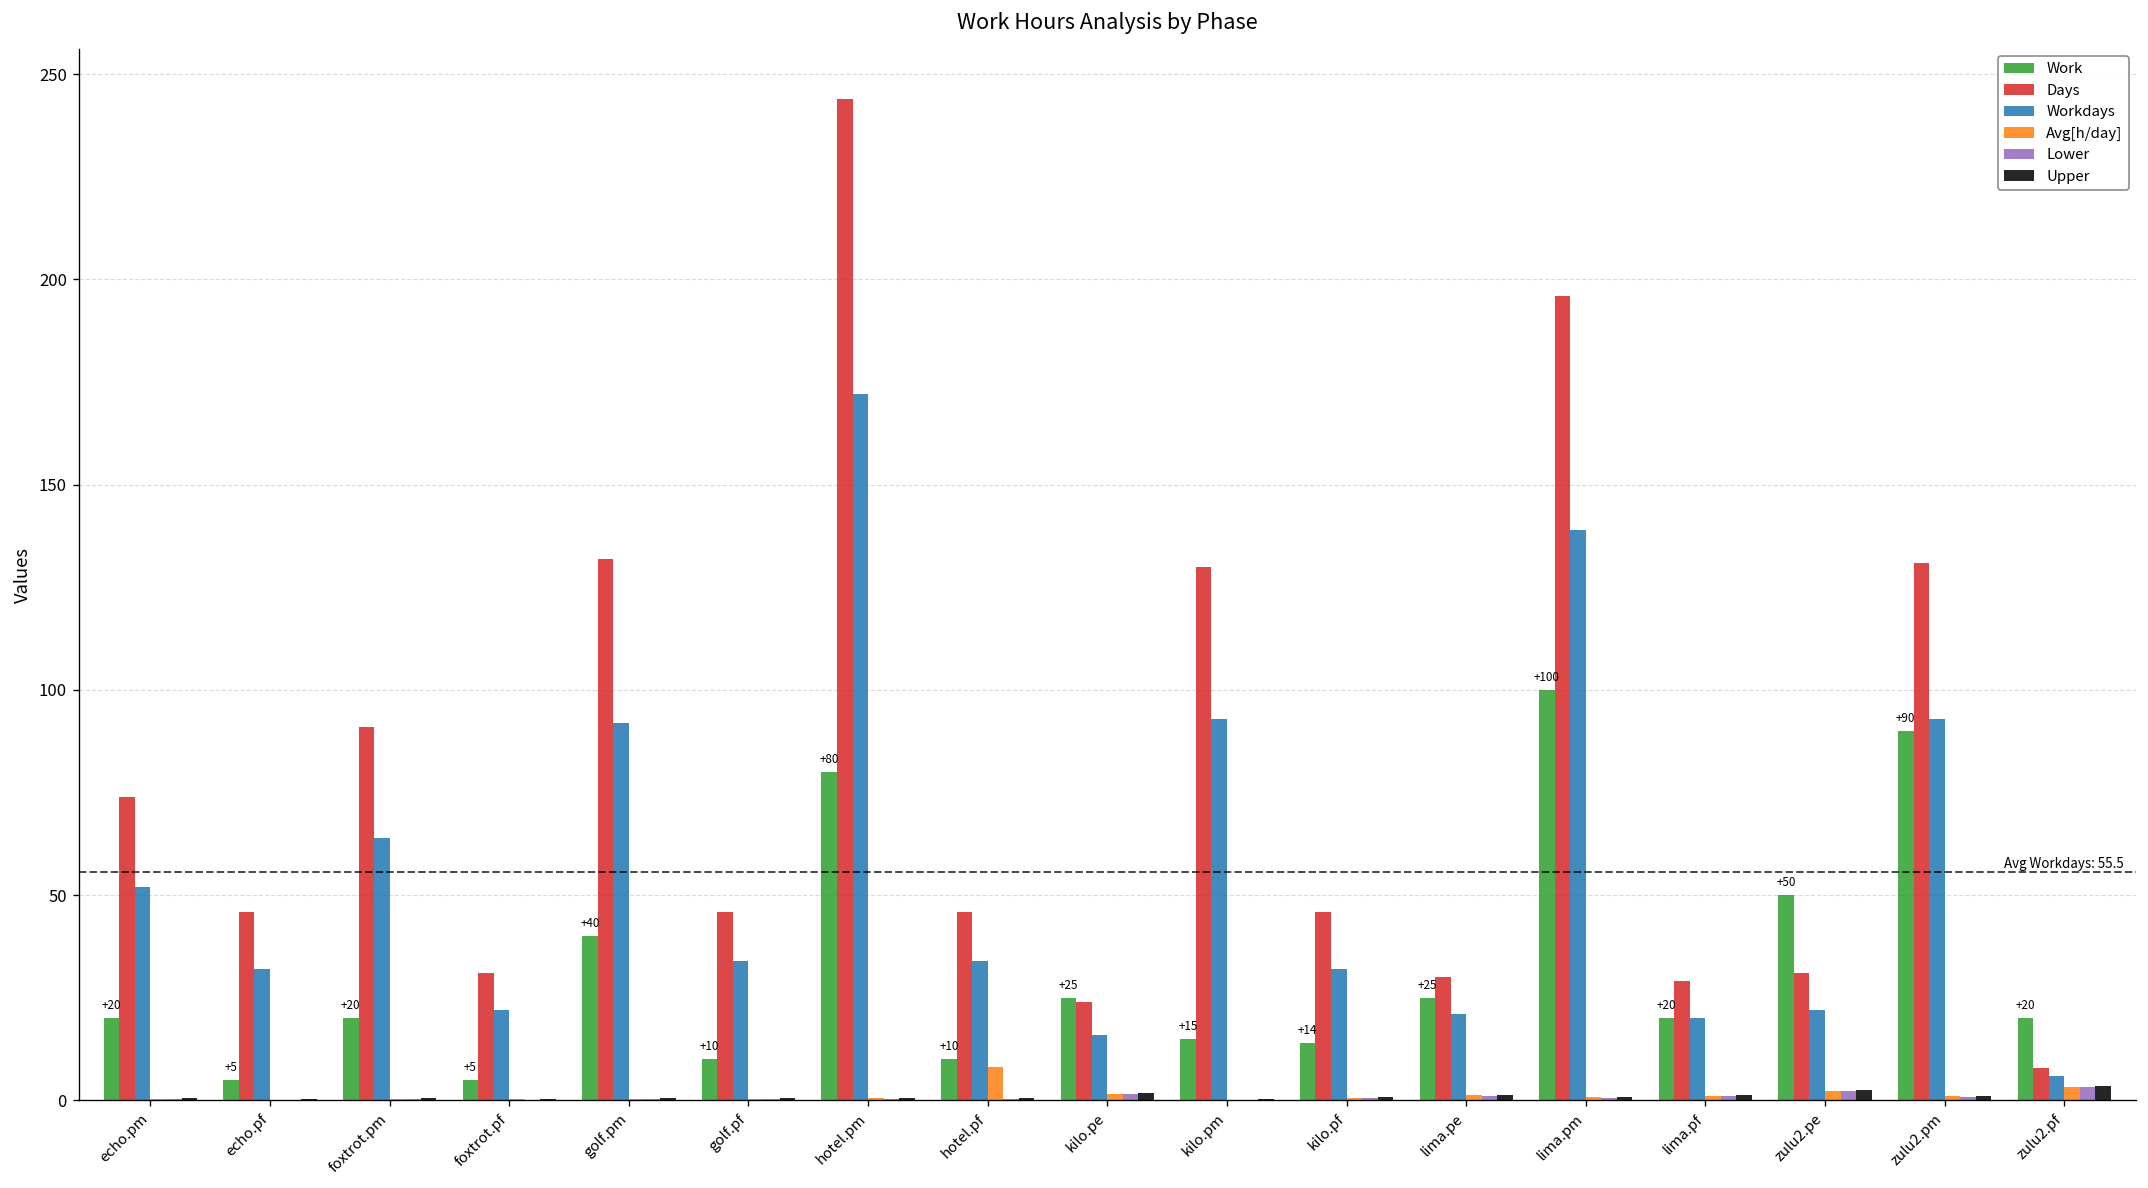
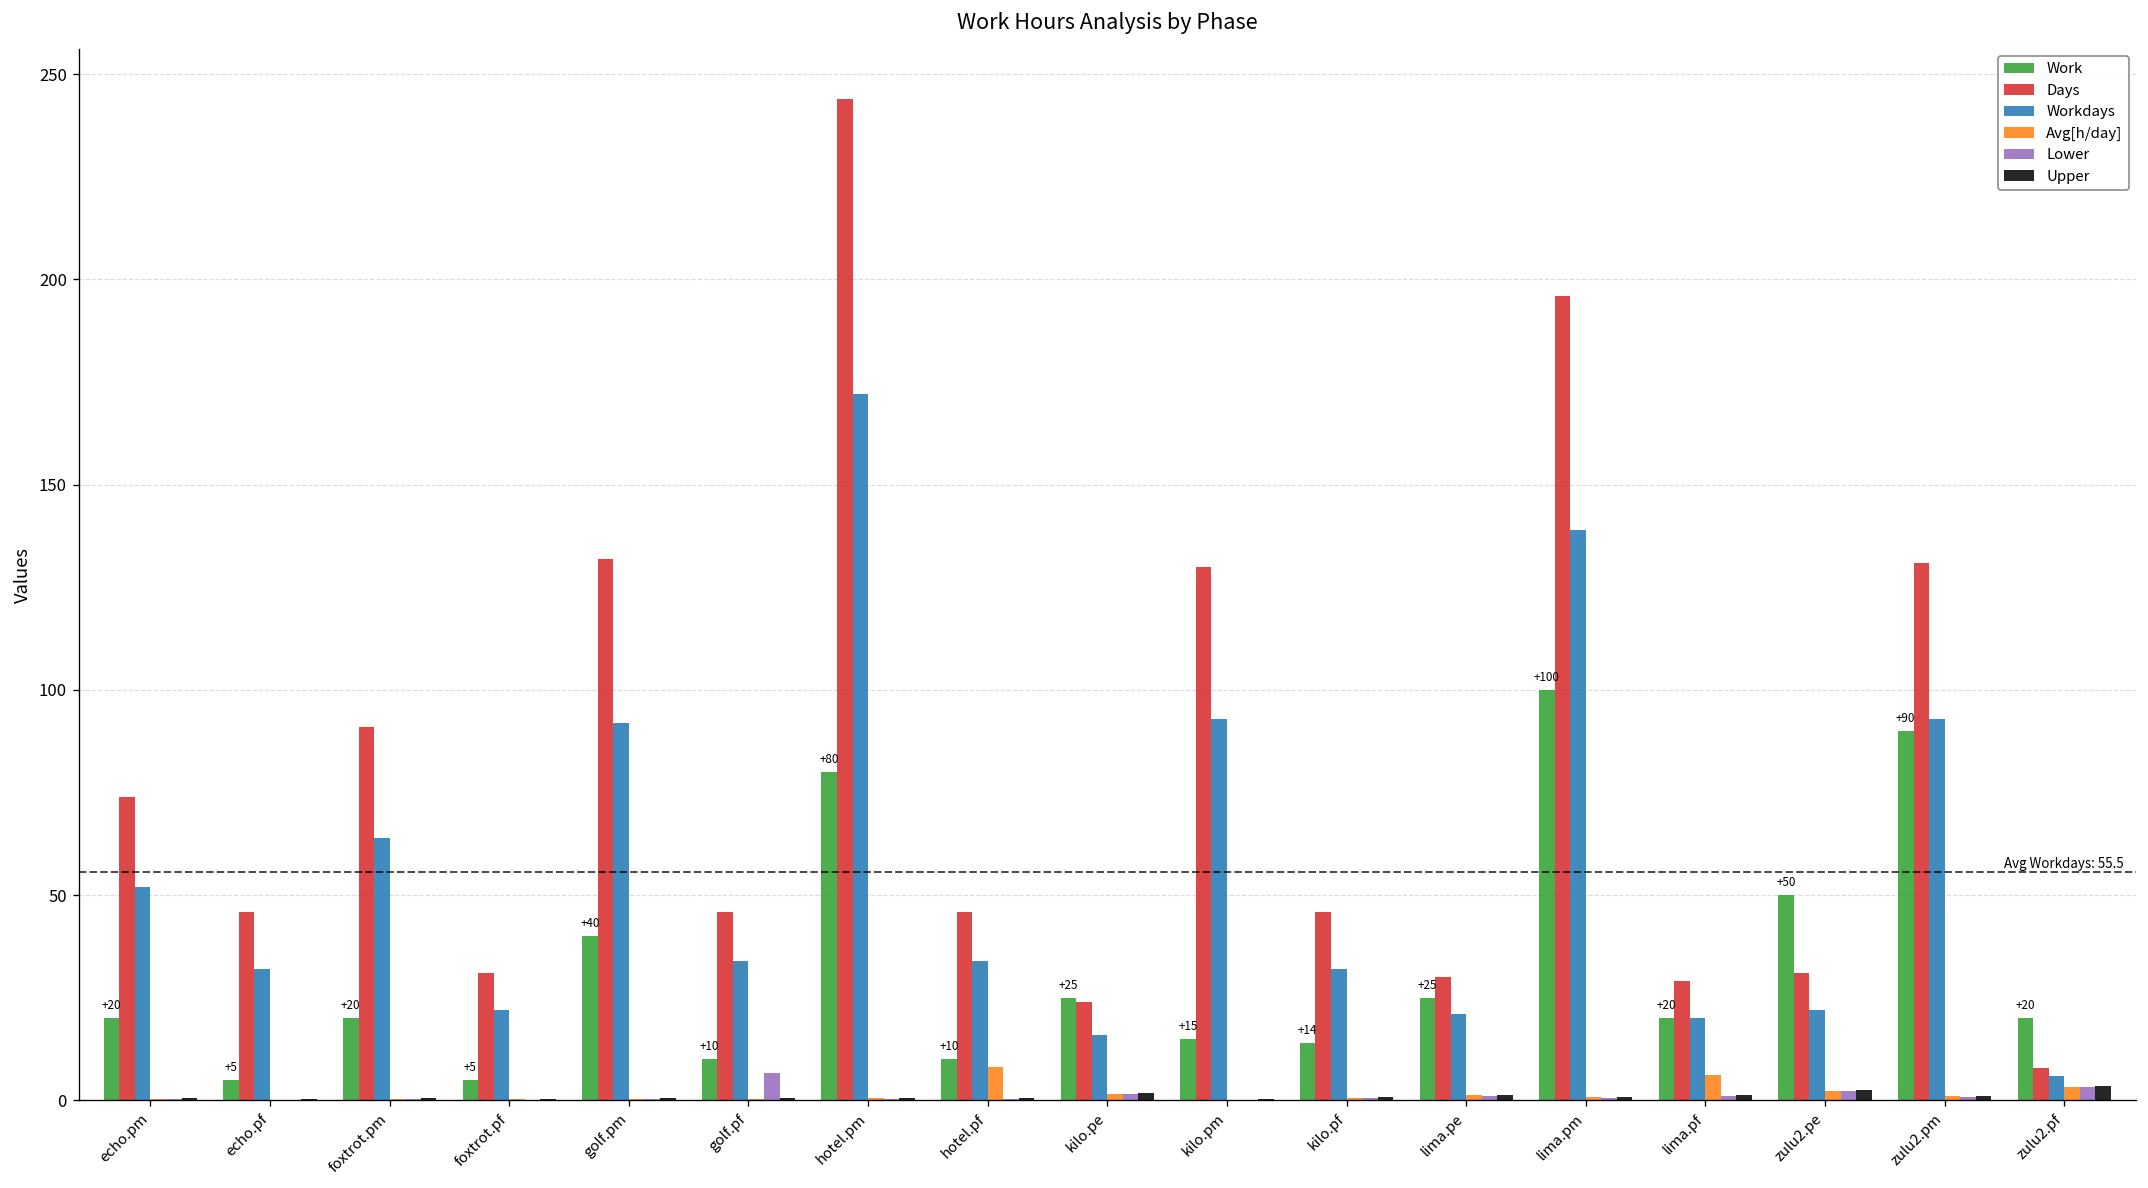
Lower, golf.pf: 0 -> 7
Avg[h/day], lima.pf: 1 -> 6
